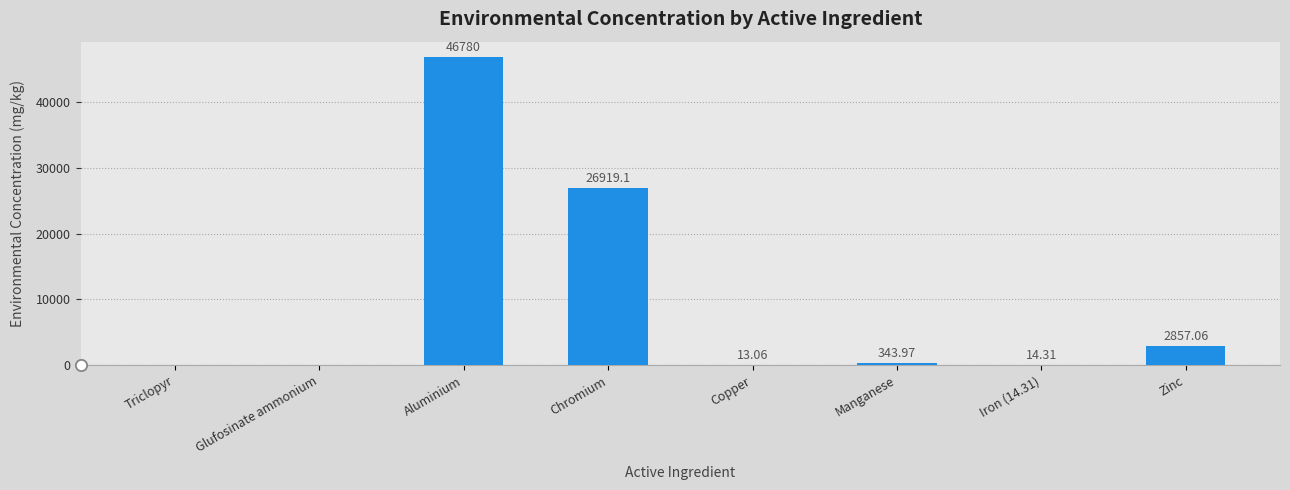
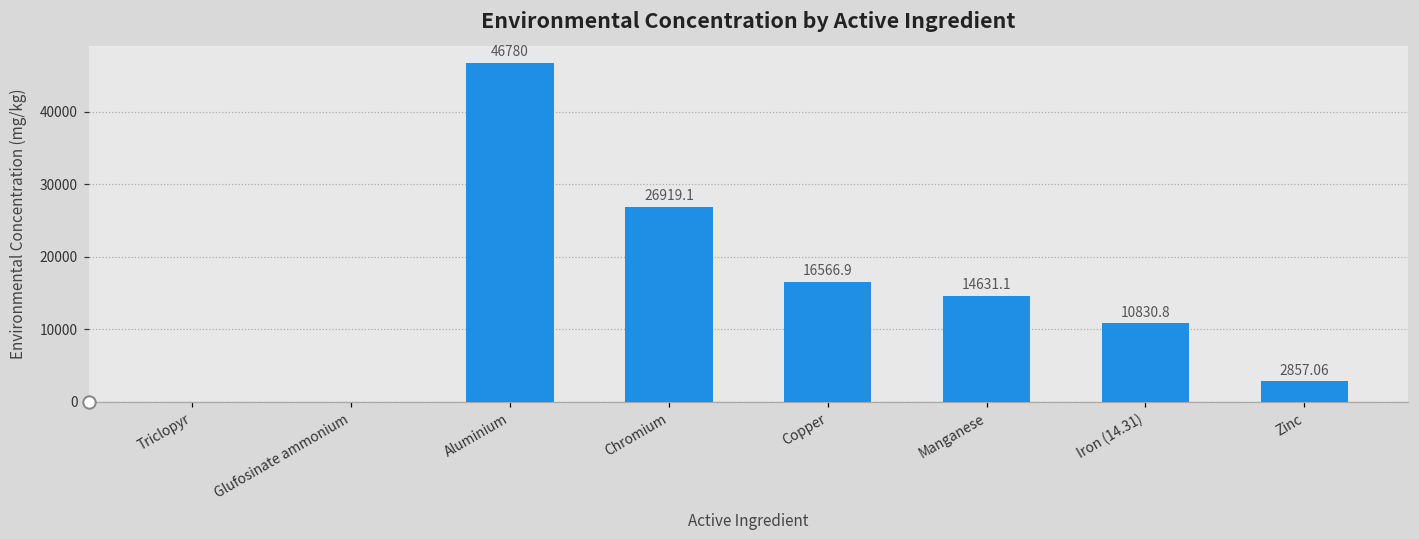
Copper: 13.06 -> 16566.9
Manganese: 343.97 -> 14631.1
Iron (14.31): 14.31 -> 10830.8
